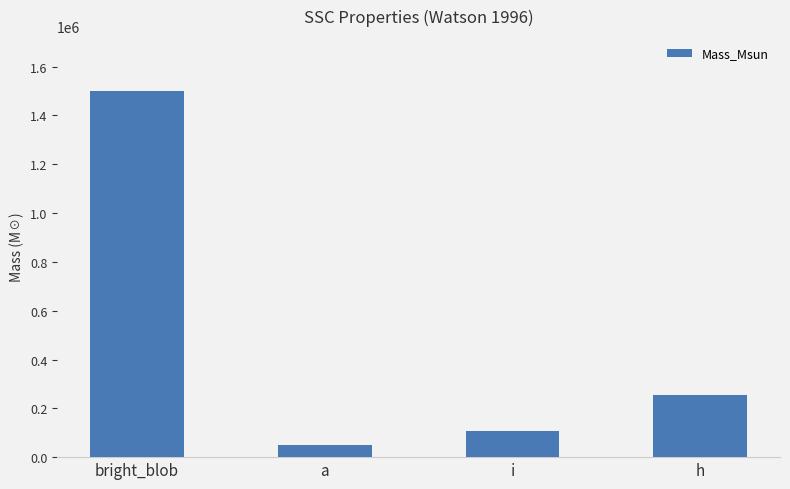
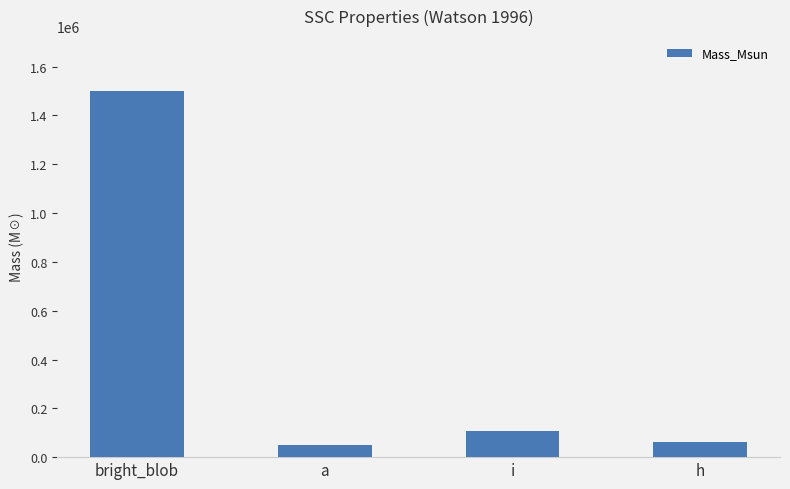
h: 250000 -> 60000
